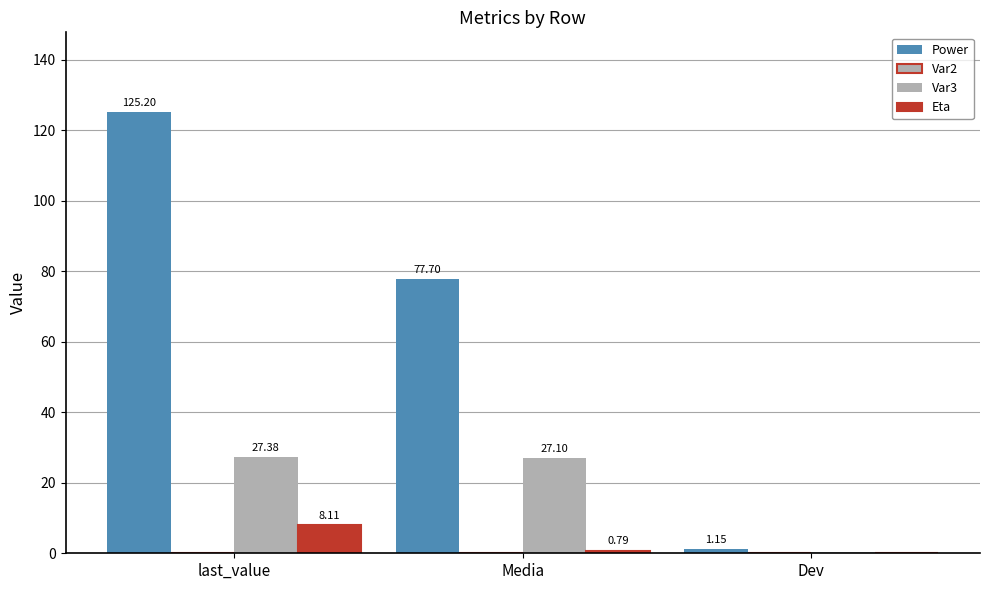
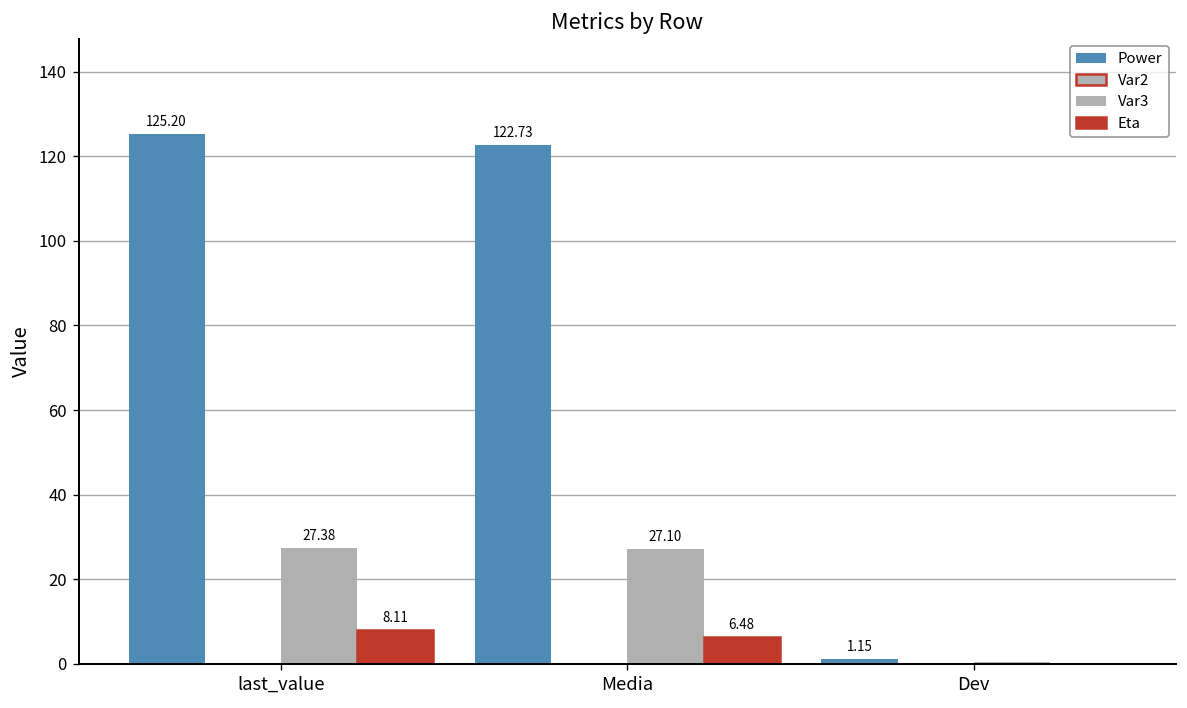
Power, Media: 77.70 -> 122.73
Eta, Media: 0.79 -> 6.48
